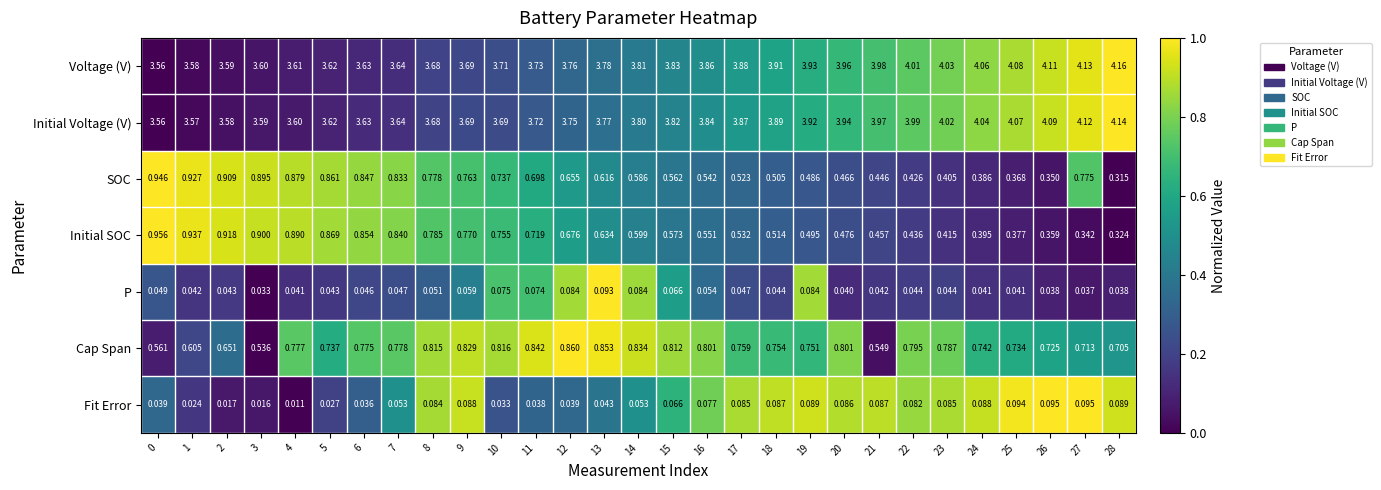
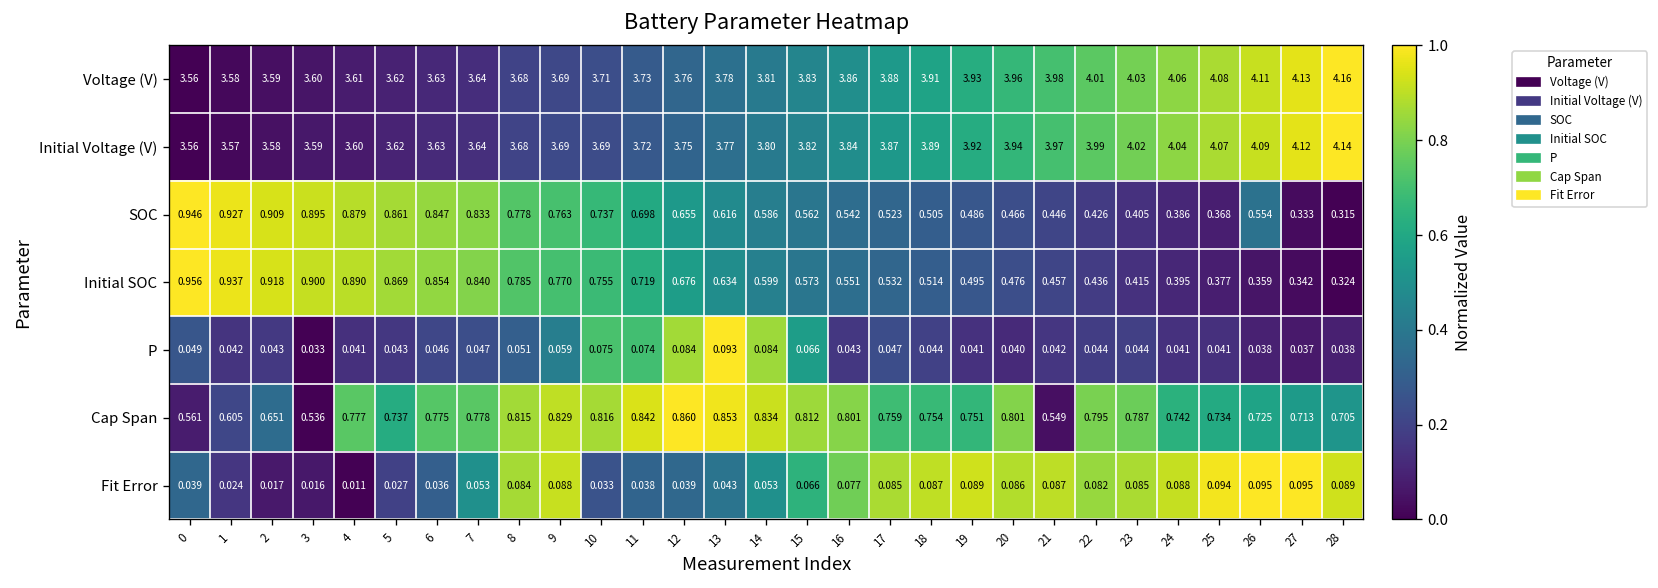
SOC, 26: 0.350 -> 0.554
SOC, 27: 0.775 -> 0.333
P, 16: 0.054 -> 0.043
P, 19: 0.084 -> 0.041
